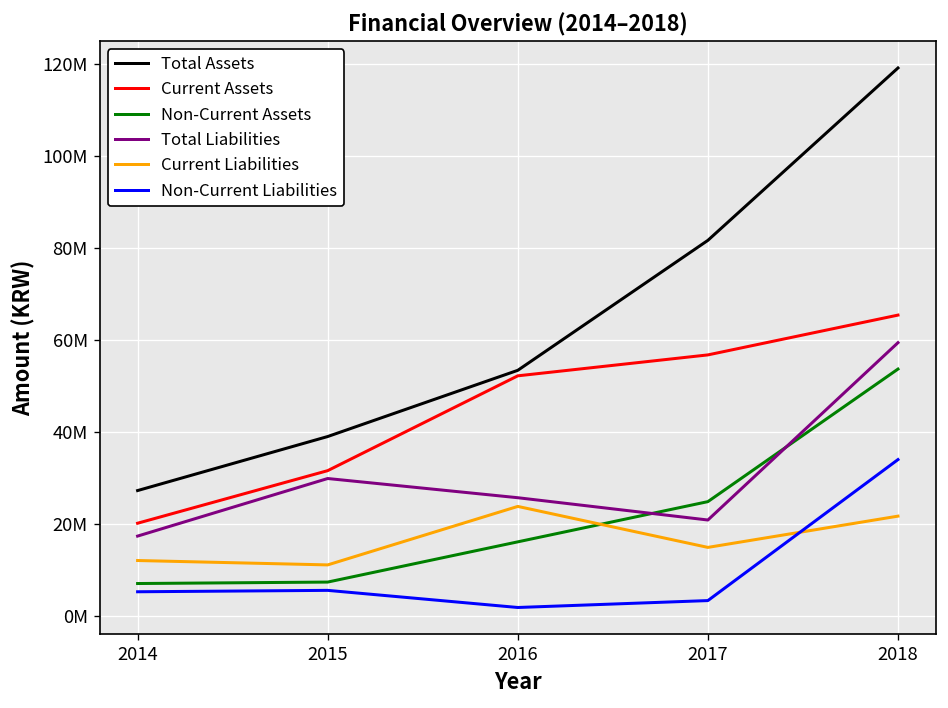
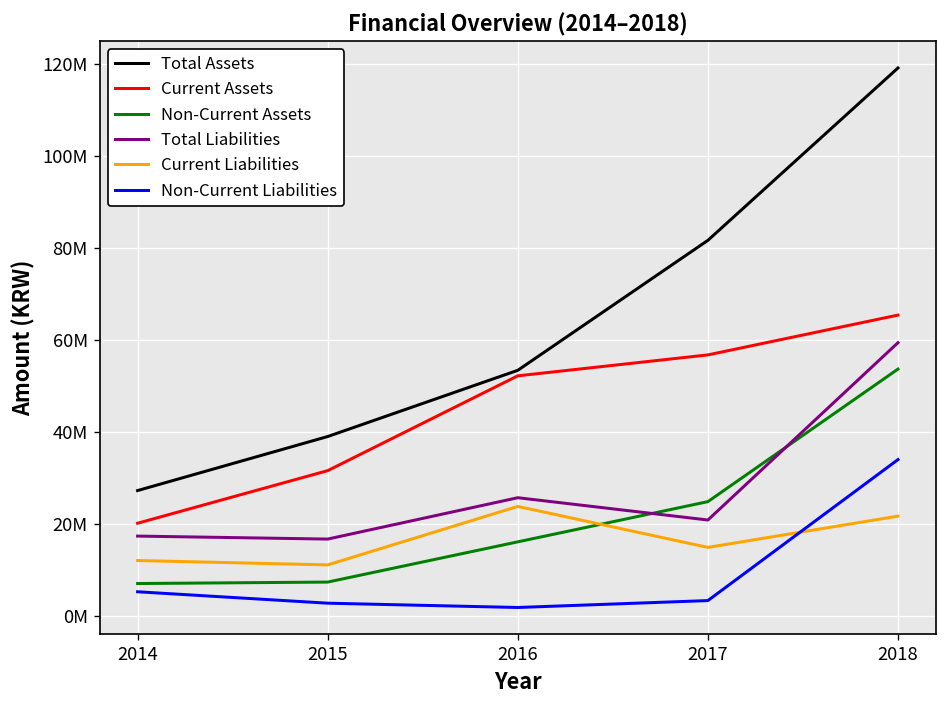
Total Liabilities, 2015: 30000000 -> 17000000
Non-Current Liabilities, 2015: 6000000 -> 3000000
